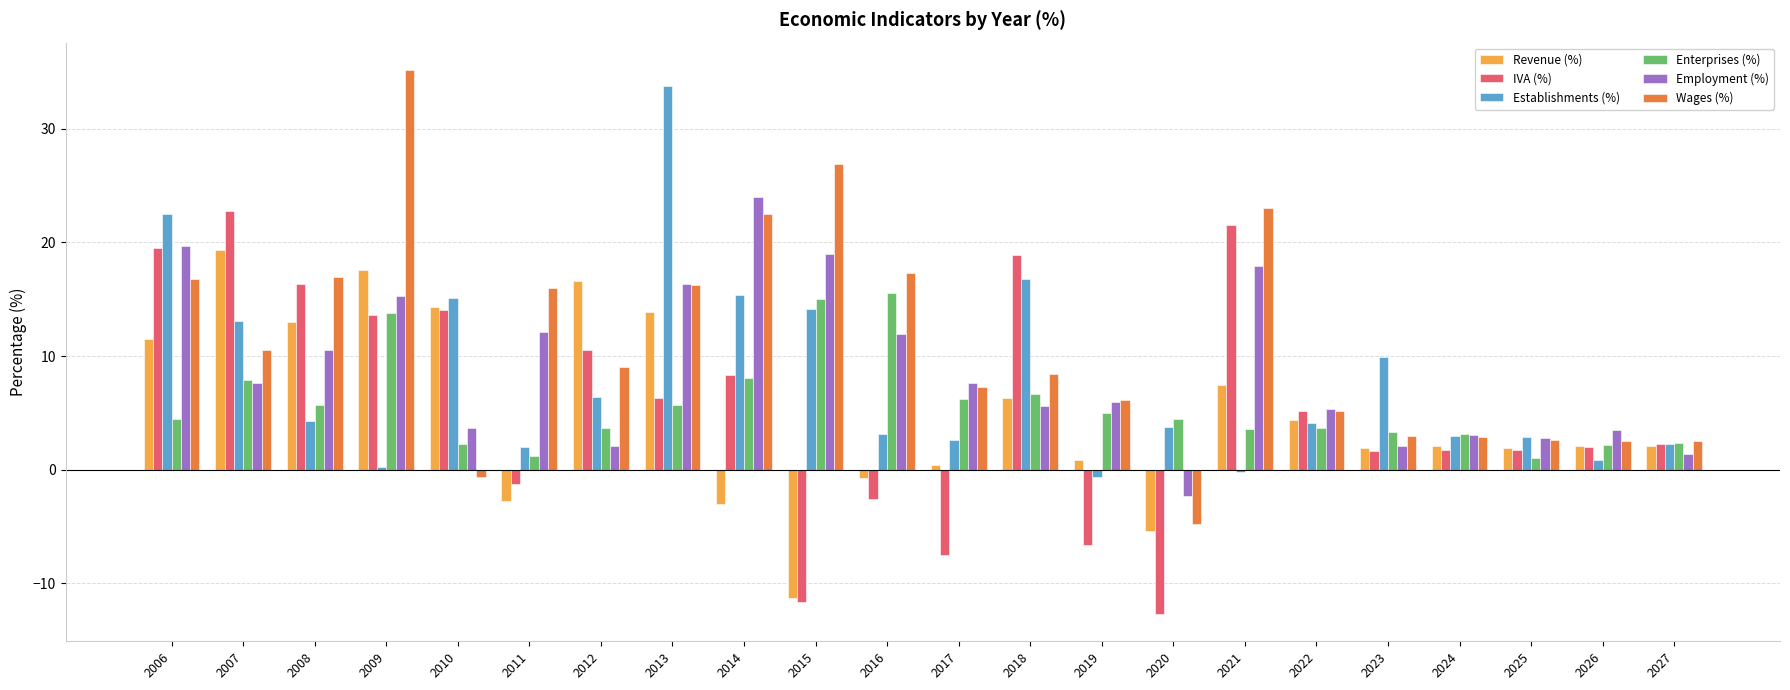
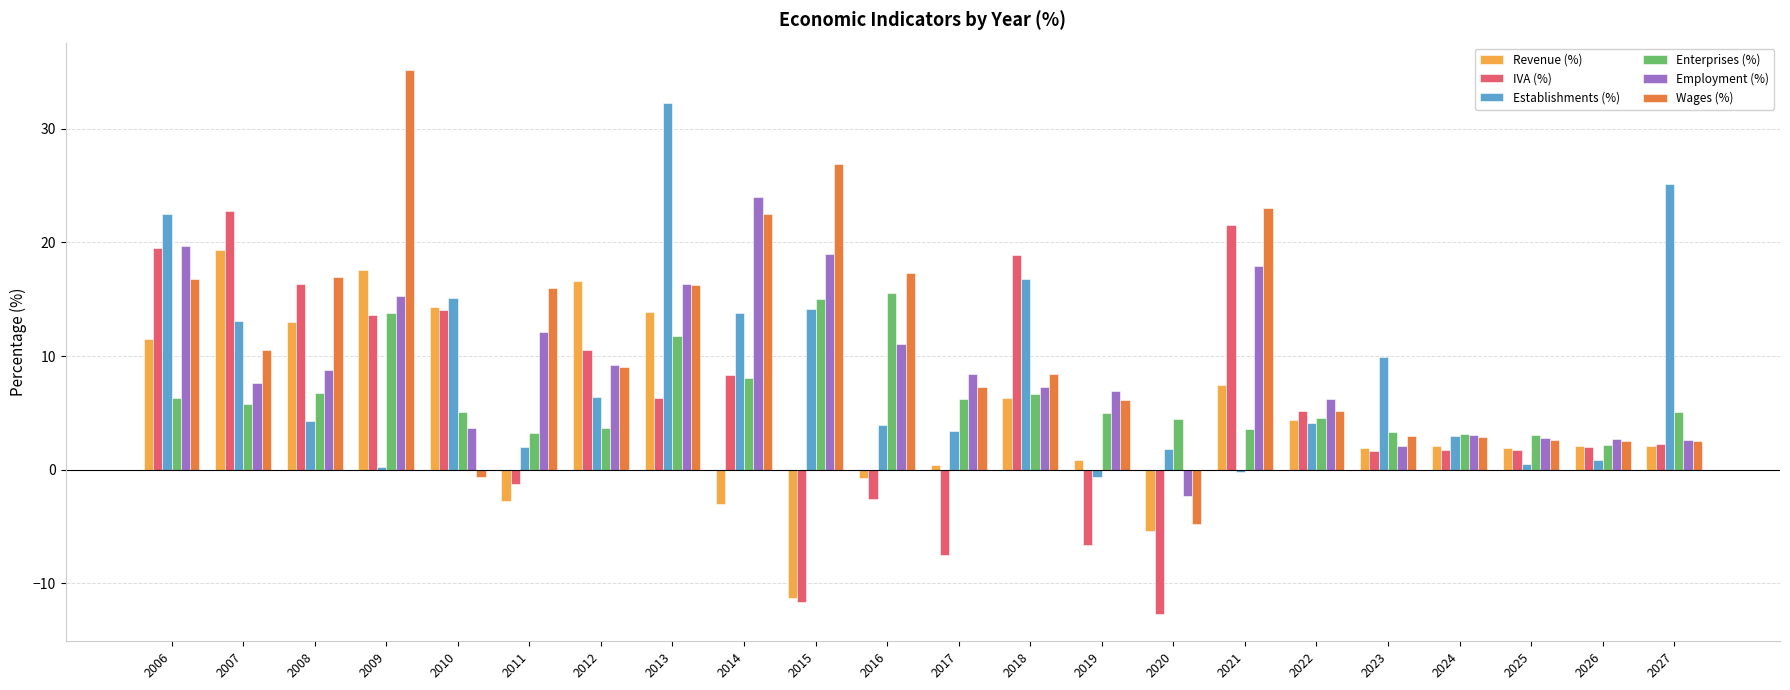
Enterprises (%), 2006: 4.5 -> 6.3
Enterprises (%), 2007: 7.9 -> 5.8
Enterprises (%), 2008: 5.7 -> 6.7
Employment (%), 2008: 10.5 -> 8.8
Enterprises (%), 2010: 2.3 -> 5.1
Enterprises (%), 2011: 1.2 -> 3.2
Employment (%), 2012: 2.1 -> 9.2
Establishments (%), 2013: 33.8 -> 32.2
Enterprises (%), 2013: 5.7 -> 11.8
Establishments (%), 2014: 15.3 -> 13.8
Establishments (%), 2016: 3.1 -> 3.9
Employment (%), 2016: 12.0 -> 11.1
Establishments (%), 2017: 2.7 -> 3.4
Employment (%), 2017: 7.7 -> 8.4
Employment (%), 2018: 5.6 -> 7.3
Employment (%), 2019: 6.0 -> 6.9
Establishments (%), 2020: 3.8 -> 1.9
Enterprises (%), 2022: 3.7 -> 4.5
Employment (%), 2022: 5.3 -> 6.2
Establishments (%), 2025: 2.9 -> 0.5
Enterprises (%), 2025: 1.0 -> 3.0
Employment (%), 2026: 3.5 -> 2.7
Establishments (%), 2027: 2.3 -> 25.1
Enterprises (%), 2027: 2.4 -> 5.1
Employment (%), 2027: 1.4 -> 2.6
